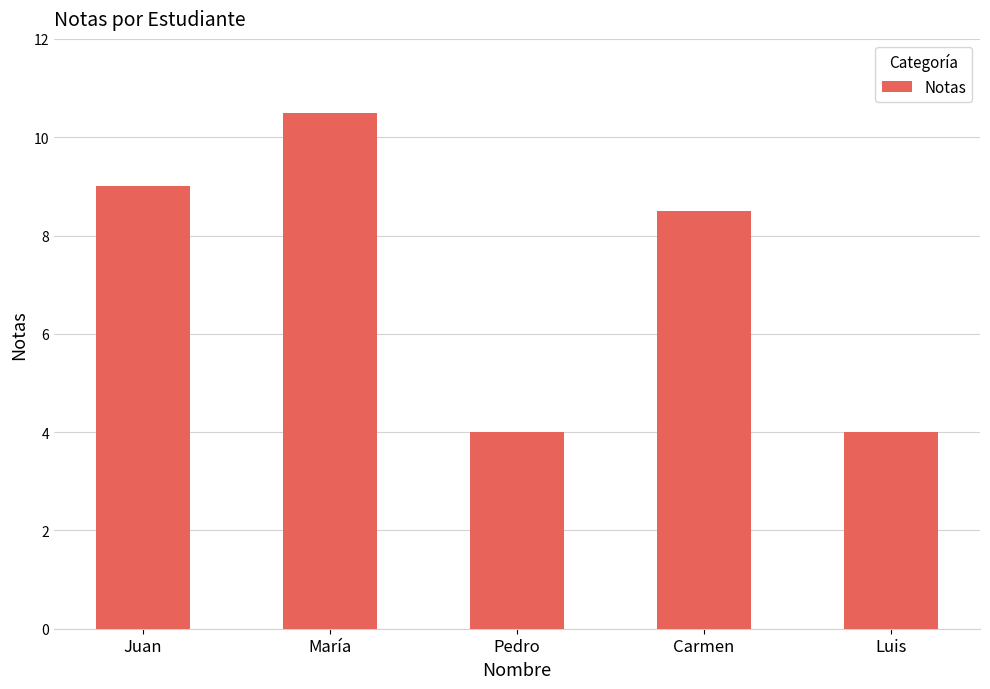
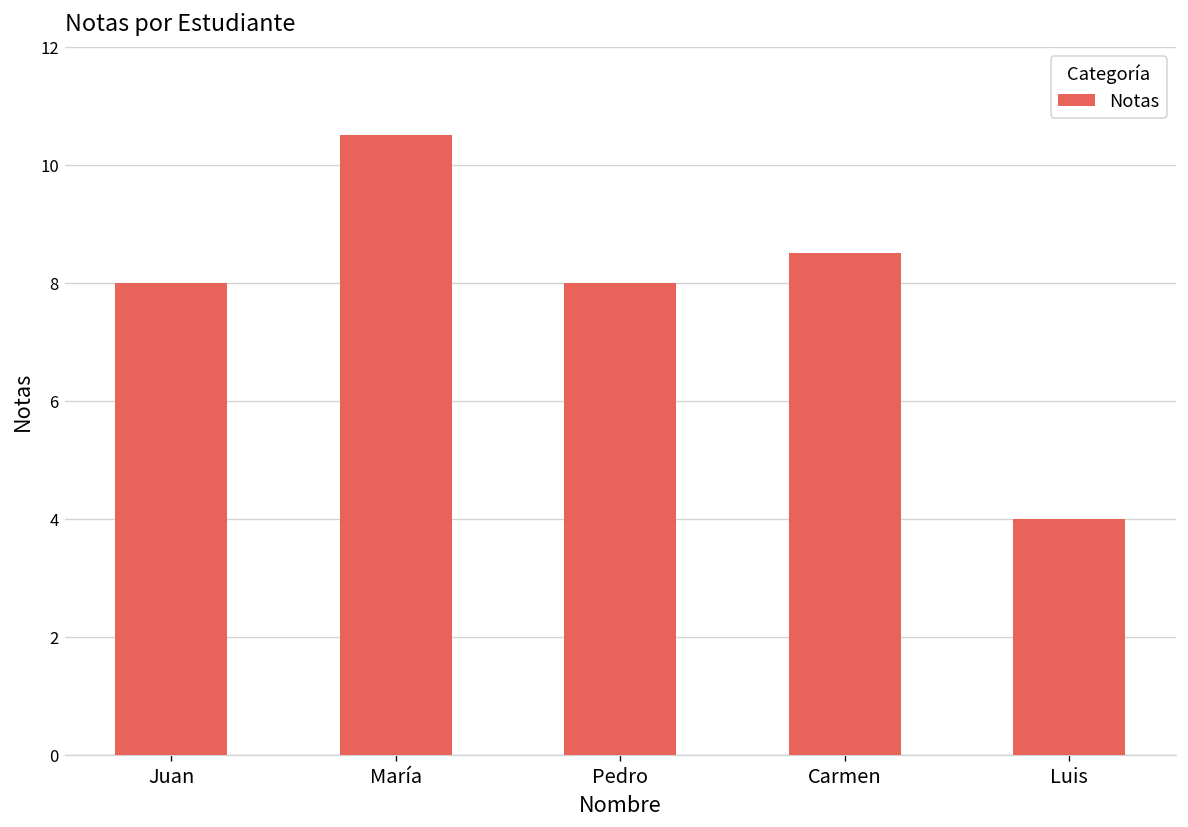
Juan: 9 -> 8
Pedro: 4 -> 8
